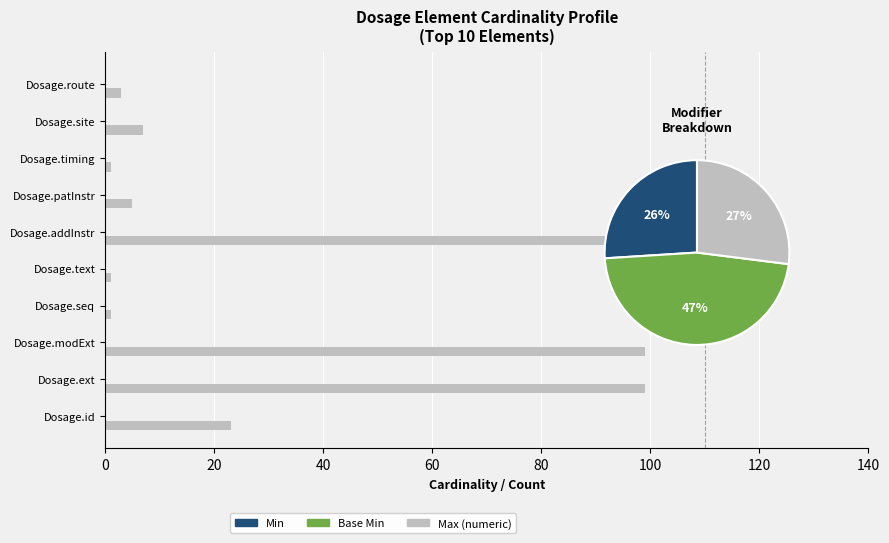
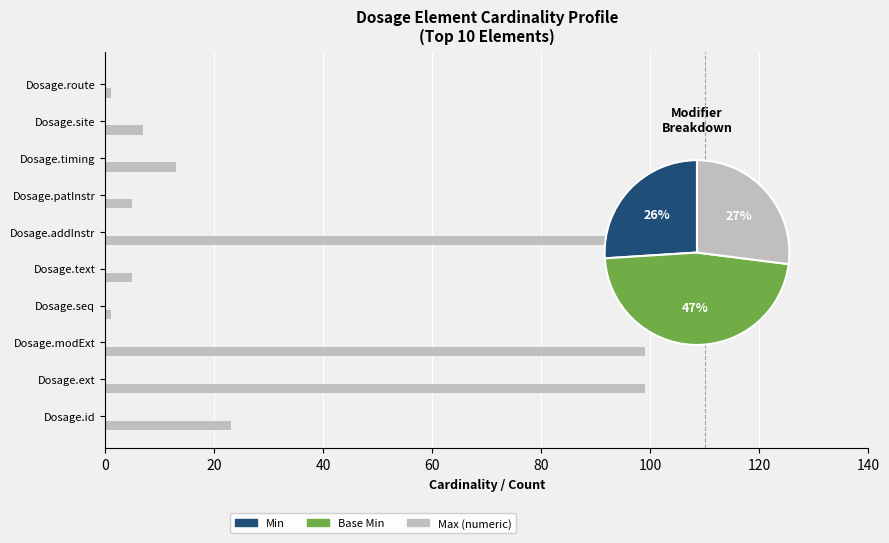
Dosage Element Cardinality Profile (Top 10 Elements), Max (numeric), Dosage.route: 3 -> 1
Dosage Element Cardinality Profile (Top 10 Elements), Max (numeric), Dosage.timing: 1 -> 13
Dosage Element Cardinality Profile (Top 10 Elements), Max (numeric), Dosage.text: 1 -> 5
